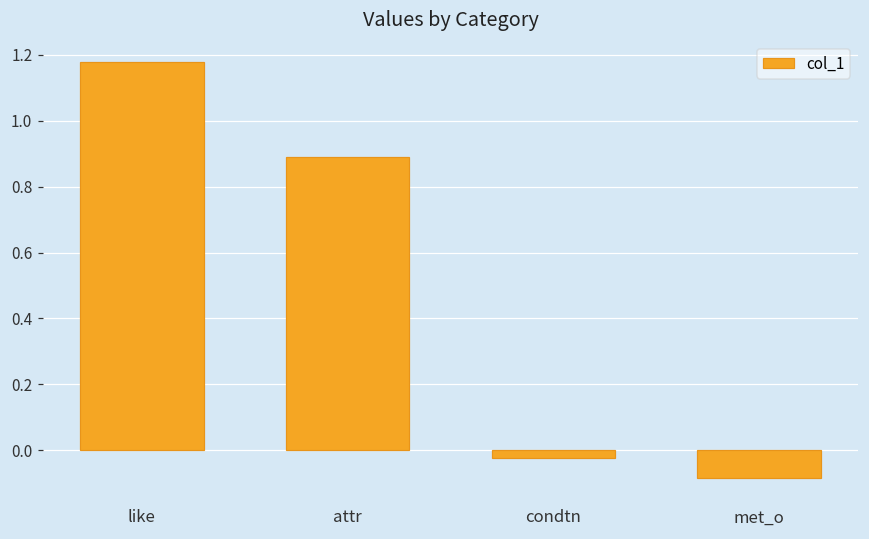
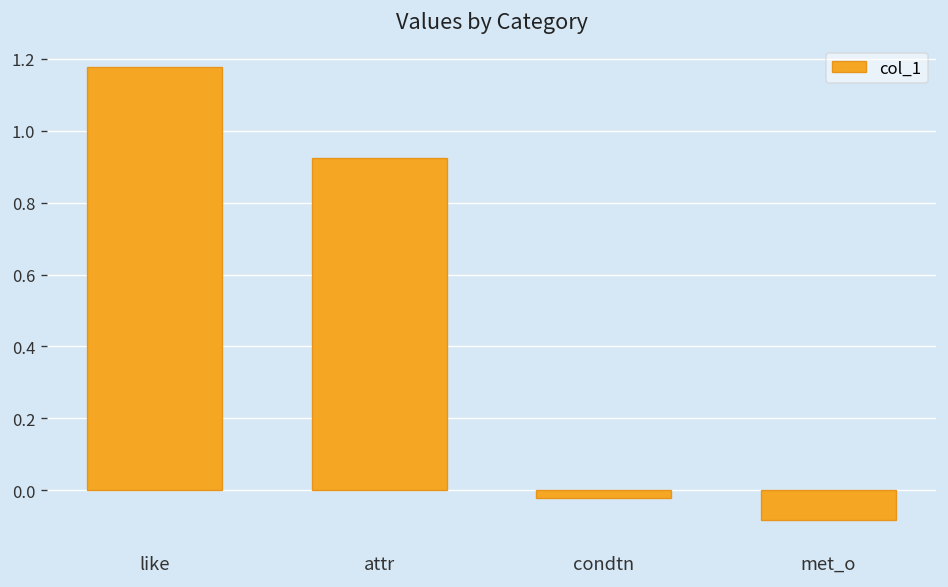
attr: 0.89 -> 0.92
